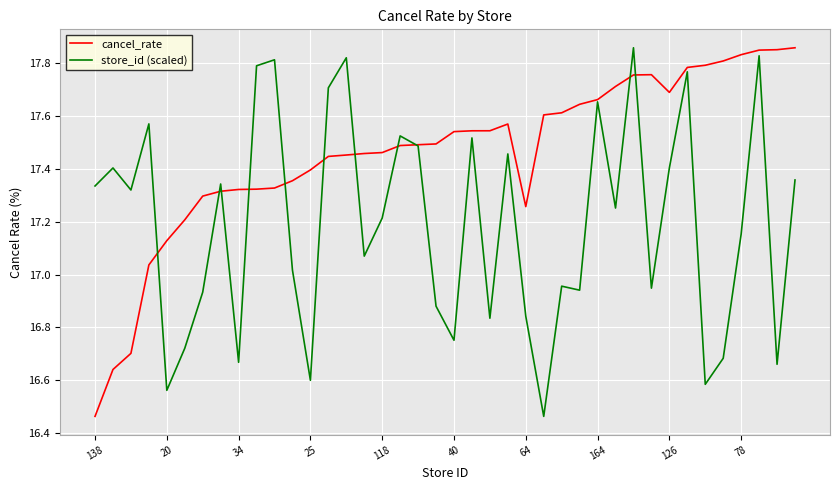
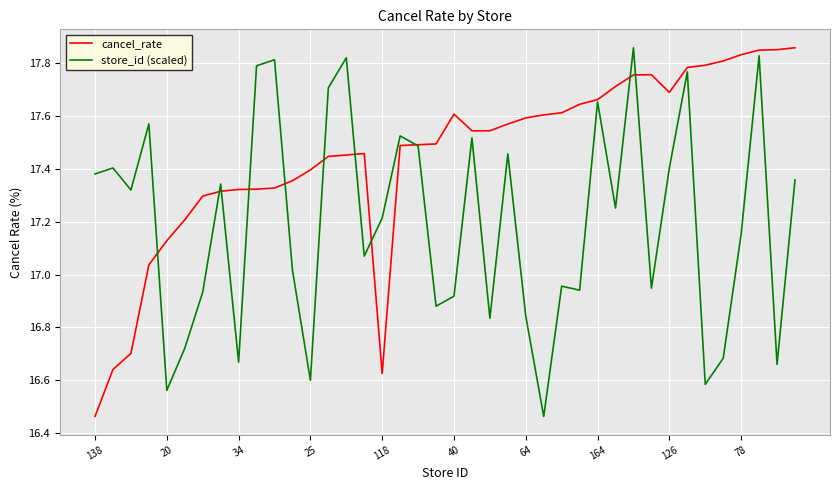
store_id (scaled), 138: 17.33 -> 17.38
cancel_rate, 118: 17.46 -> 16.63
cancel_rate, 40: 17.54 -> 17.61
store_id (scaled), 40: 16.75 -> 16.92
cancel_rate, 64: 17.26 -> 17.59
